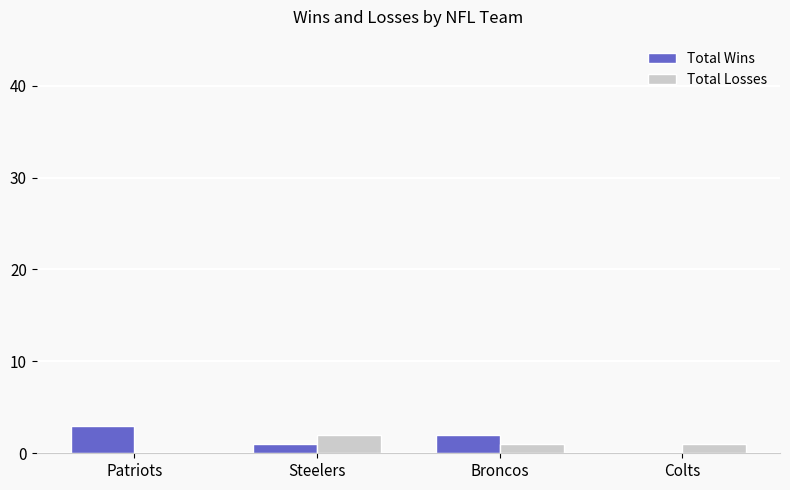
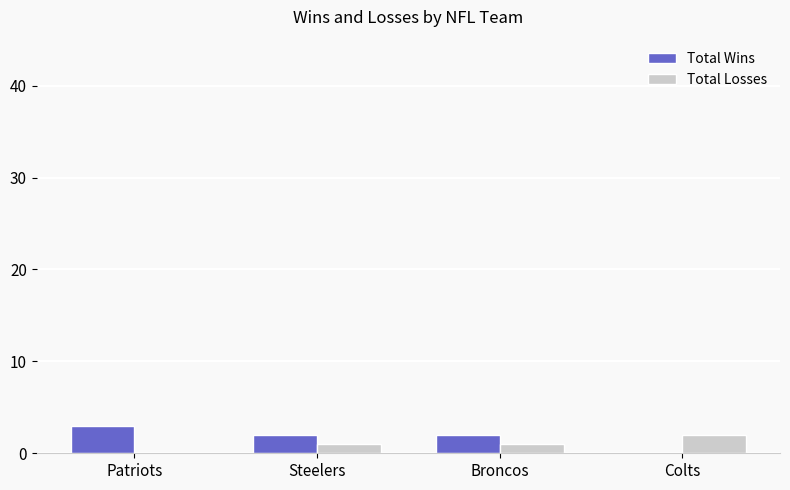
Total Wins, Steelers: 1 -> 2
Total Losses, Steelers: 2 -> 1
Total Losses, Colts: 1 -> 2
